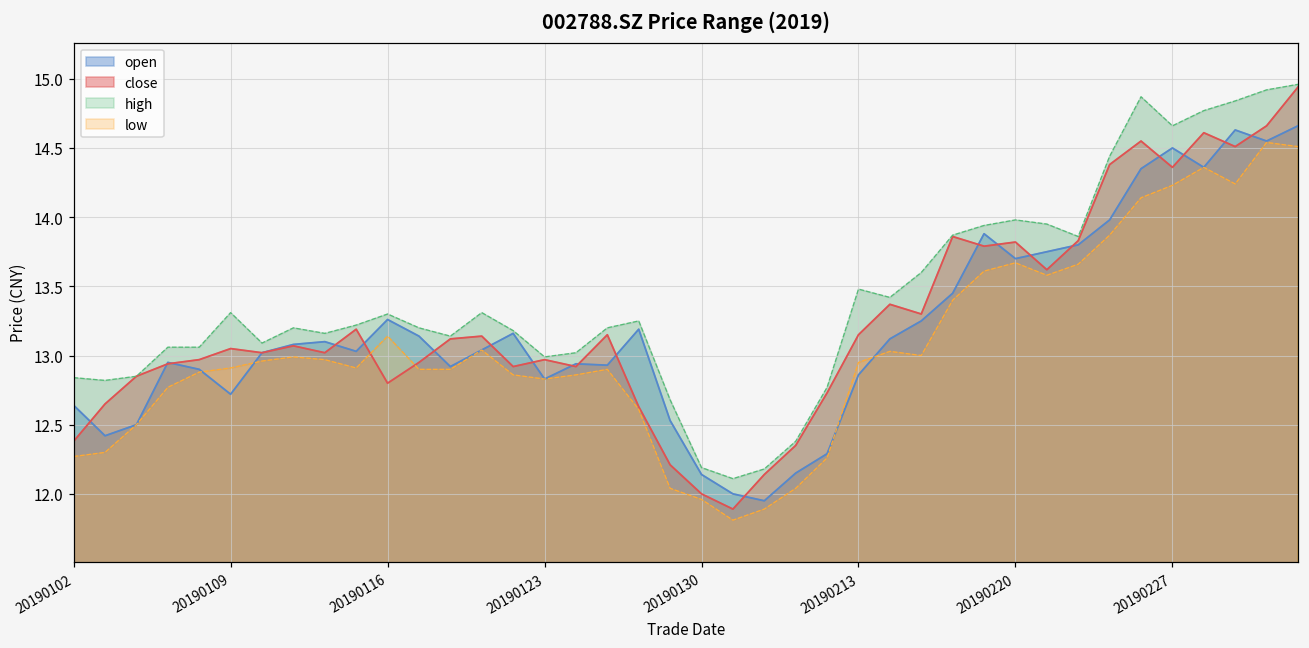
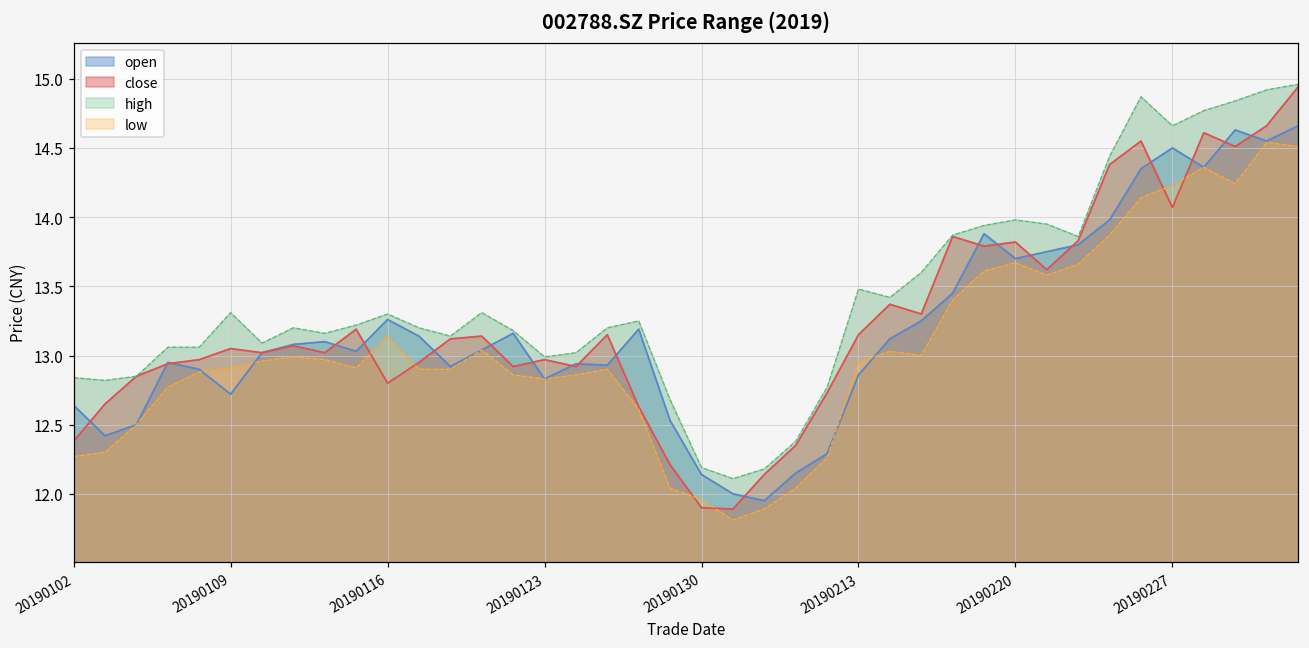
close, 20190130: 12.0 -> 11.9
close, 20190227: 14.36 -> 14.07
